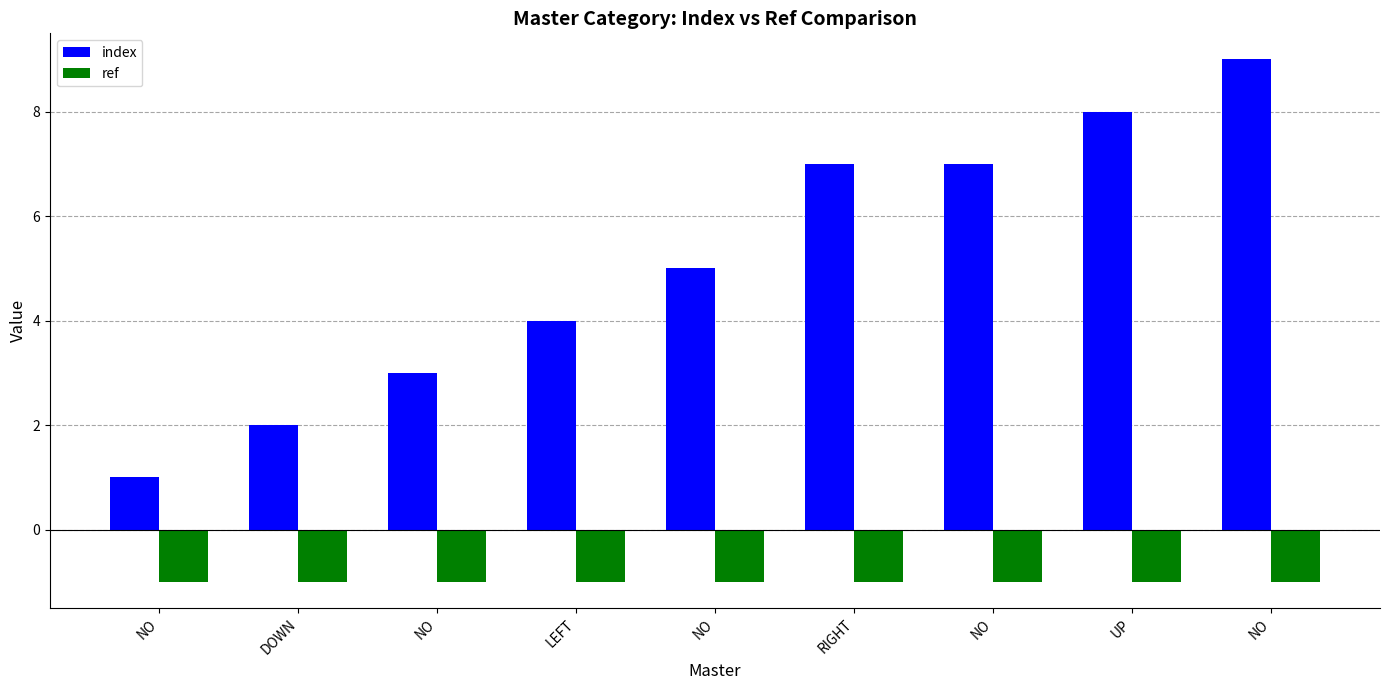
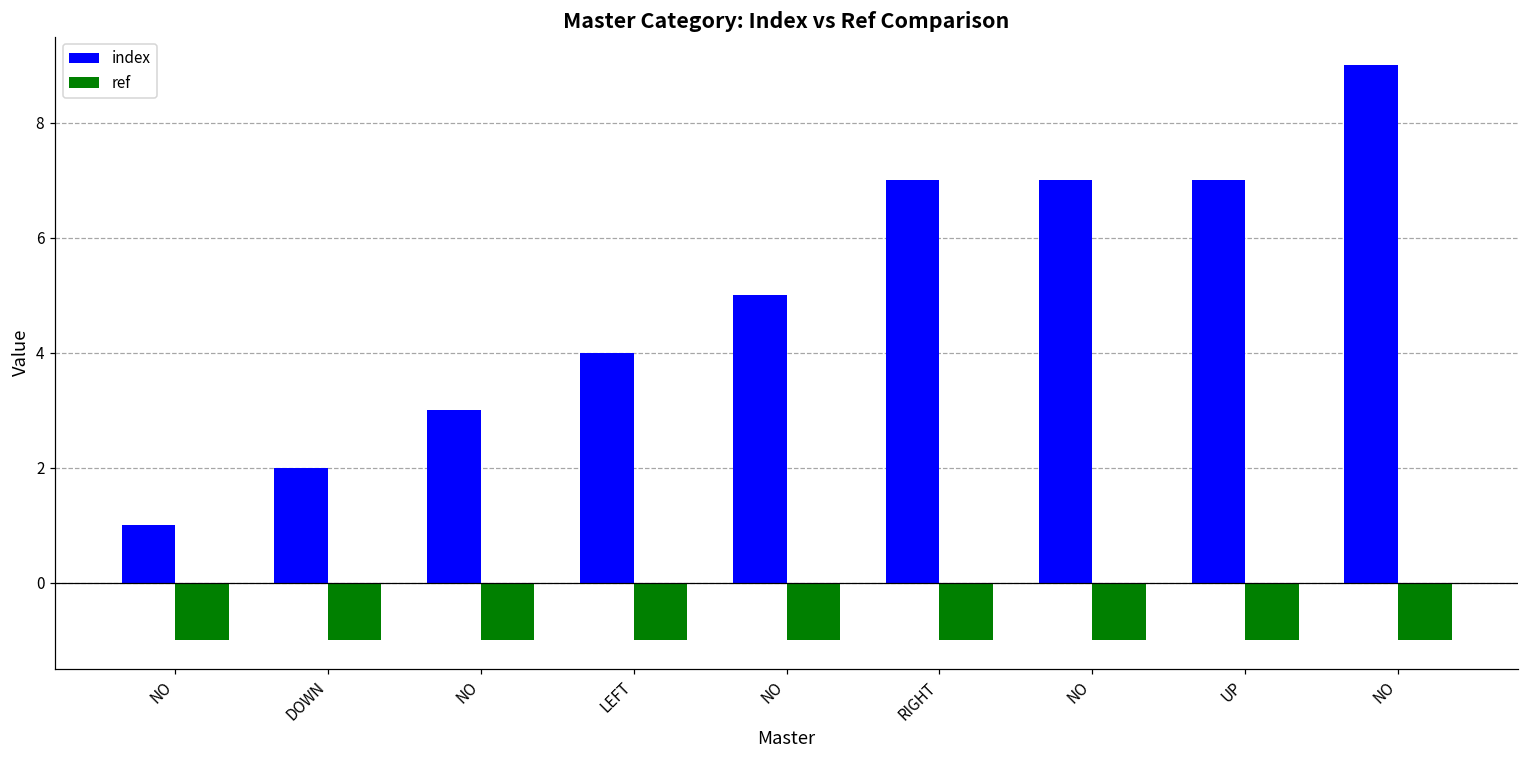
index, UP: 8 -> 7
